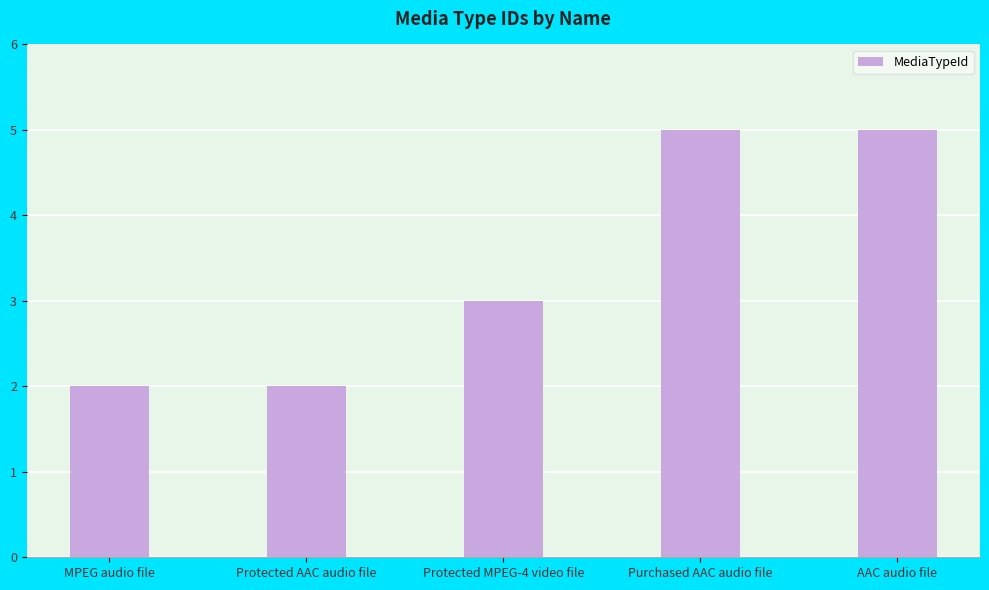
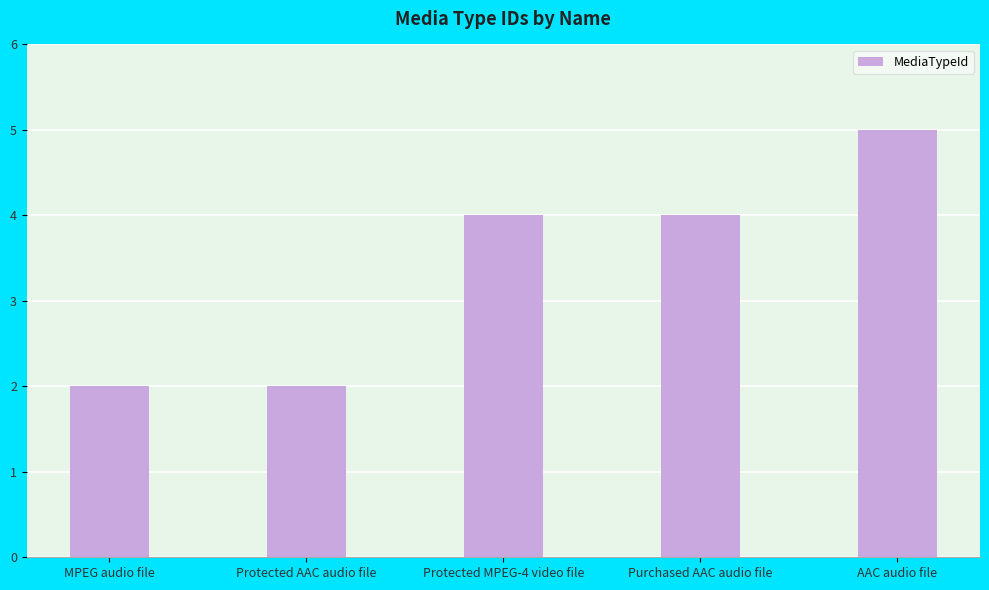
Protected MPEG-4 video file: 3 -> 4
Purchased AAC audio file: 5 -> 4
